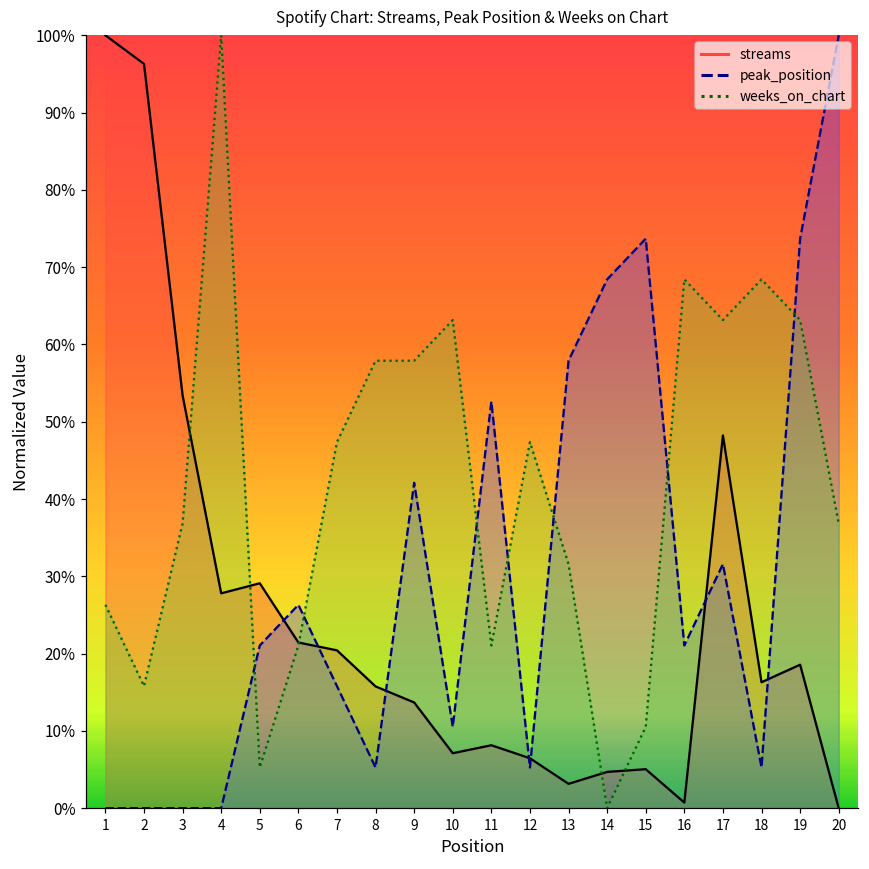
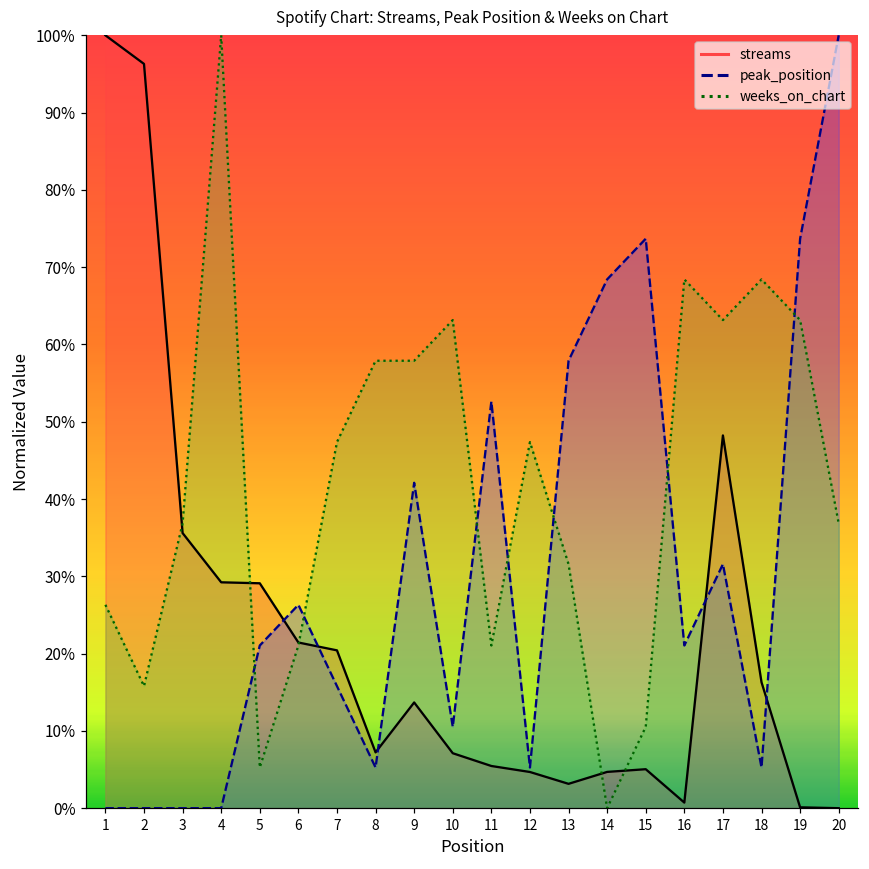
streams, 3: 53% -> 36%
streams, 4: 28% -> 29%
streams, 8: 16% -> 7%
streams, 11: 8% -> 5%
streams, 12: 6% -> 5%
streams, 19: 19% -> 0%
